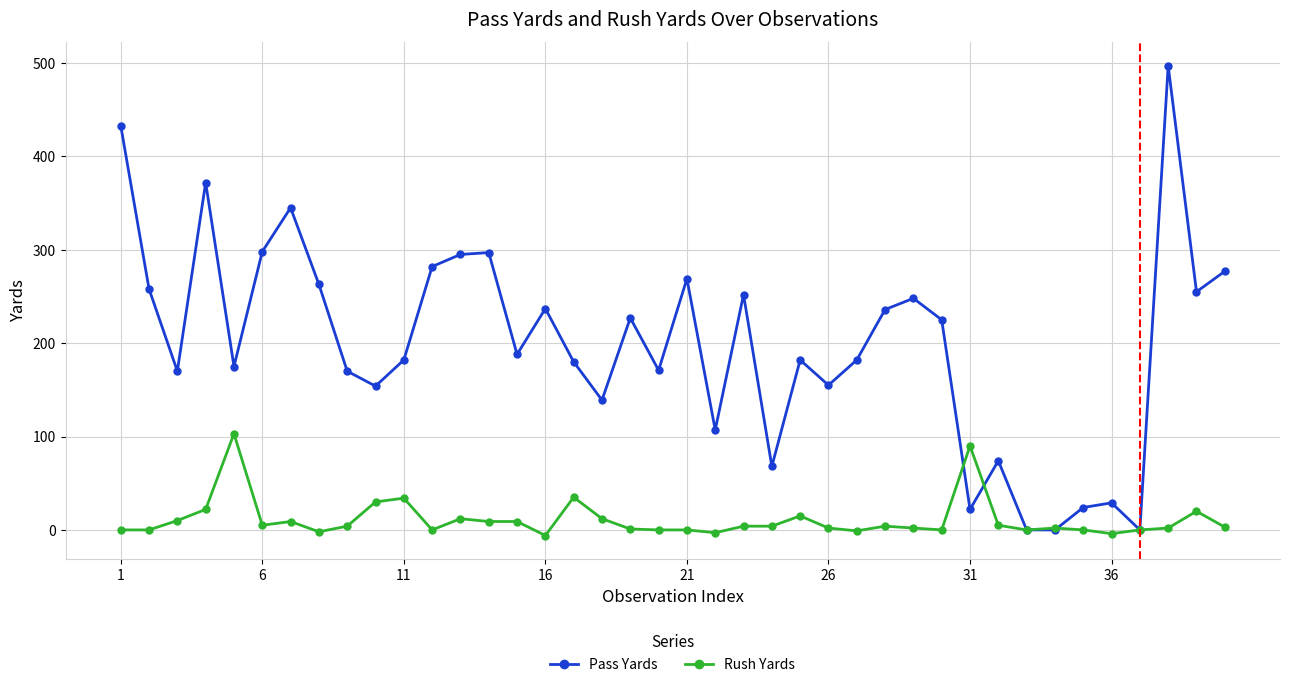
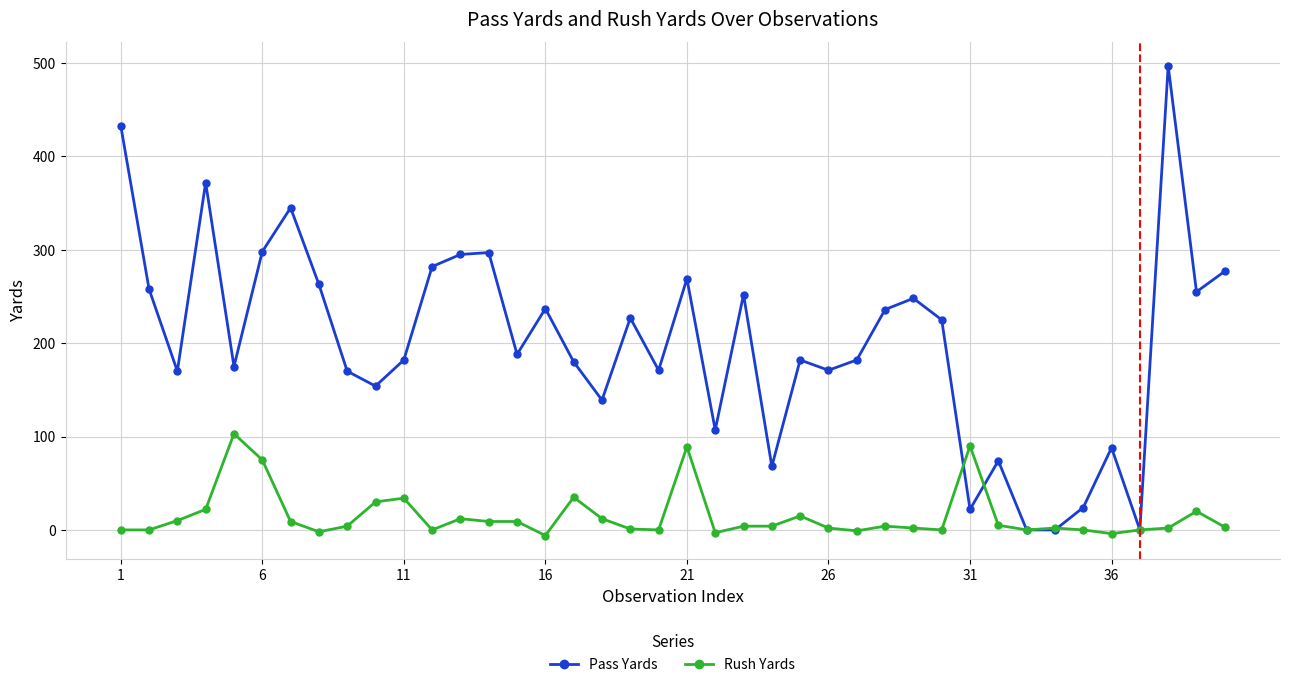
Rush Yards, 6: 10 -> 80
Rush Yards, 21: 0 -> 90
Pass Yards, 26: 160 -> 170
Pass Yards, 36: 30 -> 90
